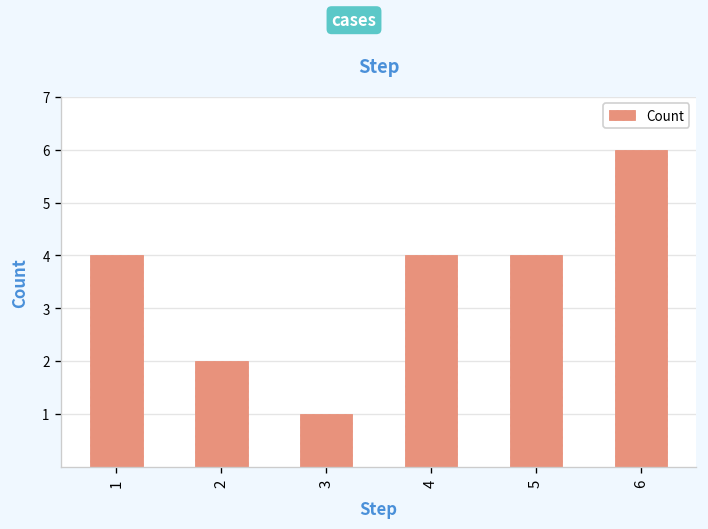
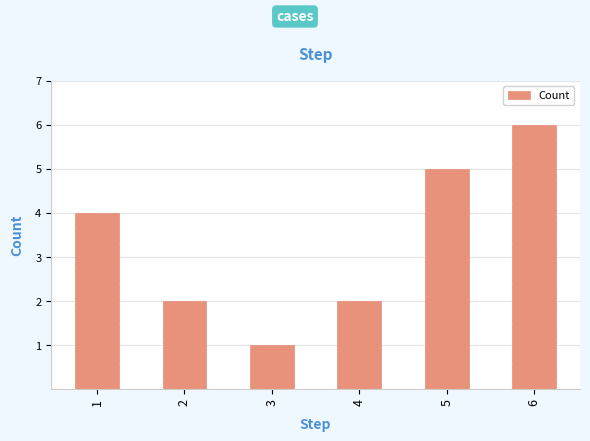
4: 4 -> 2
5: 4 -> 5
